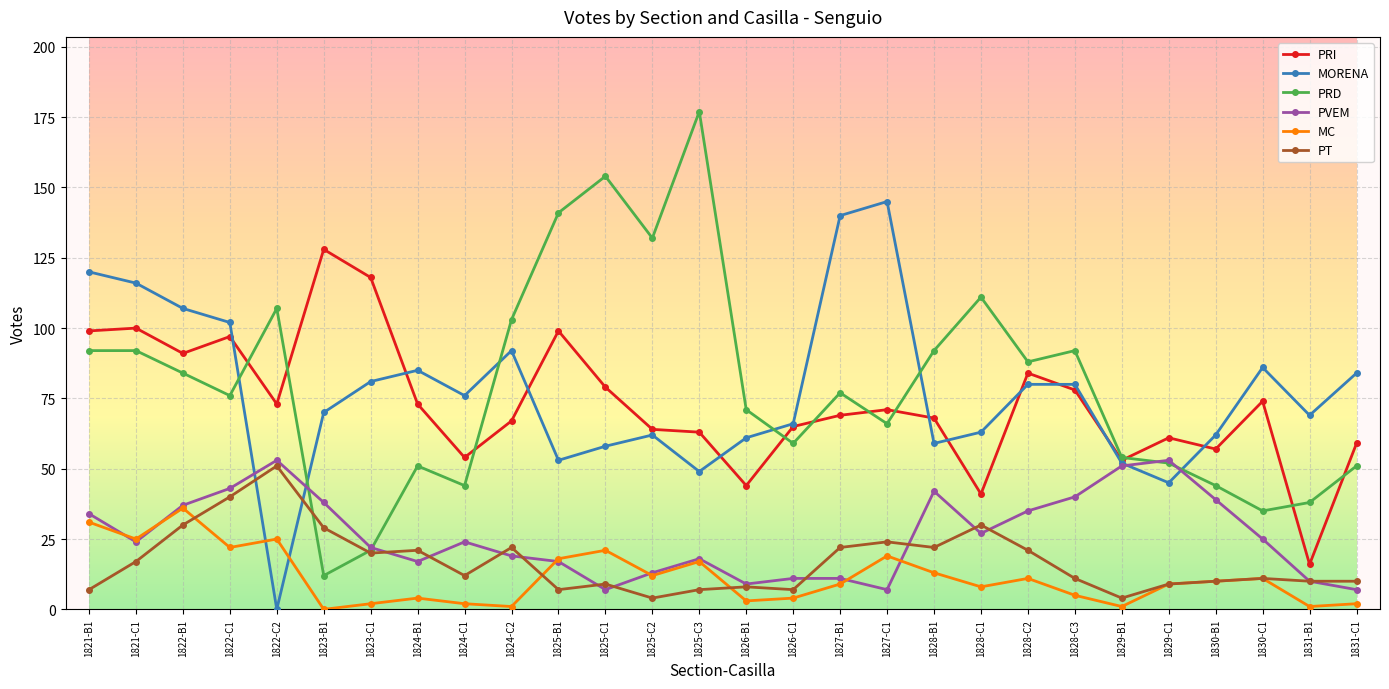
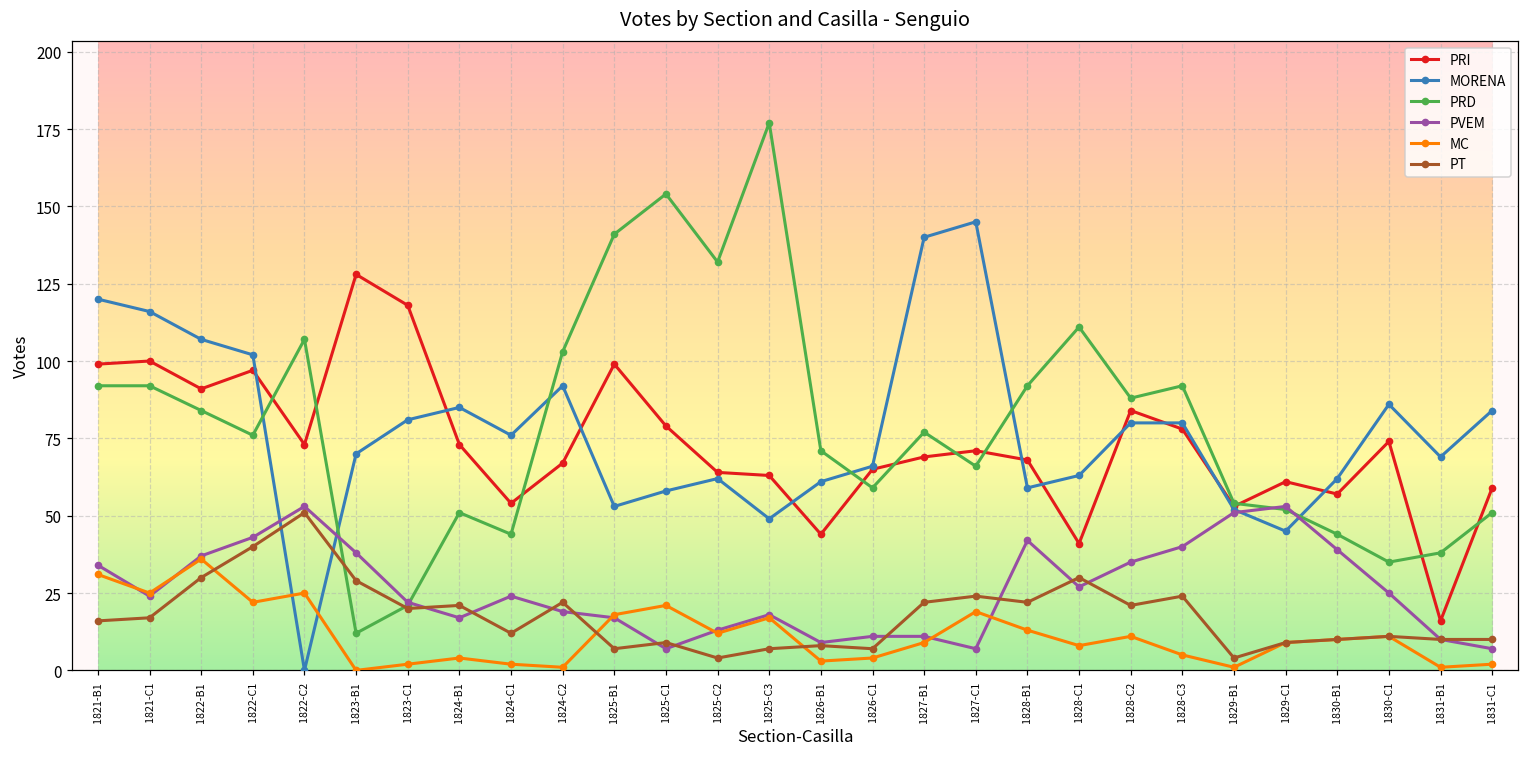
PT, 1821-B1: 7 -> 16
PT, 1828-C3: 11 -> 24
